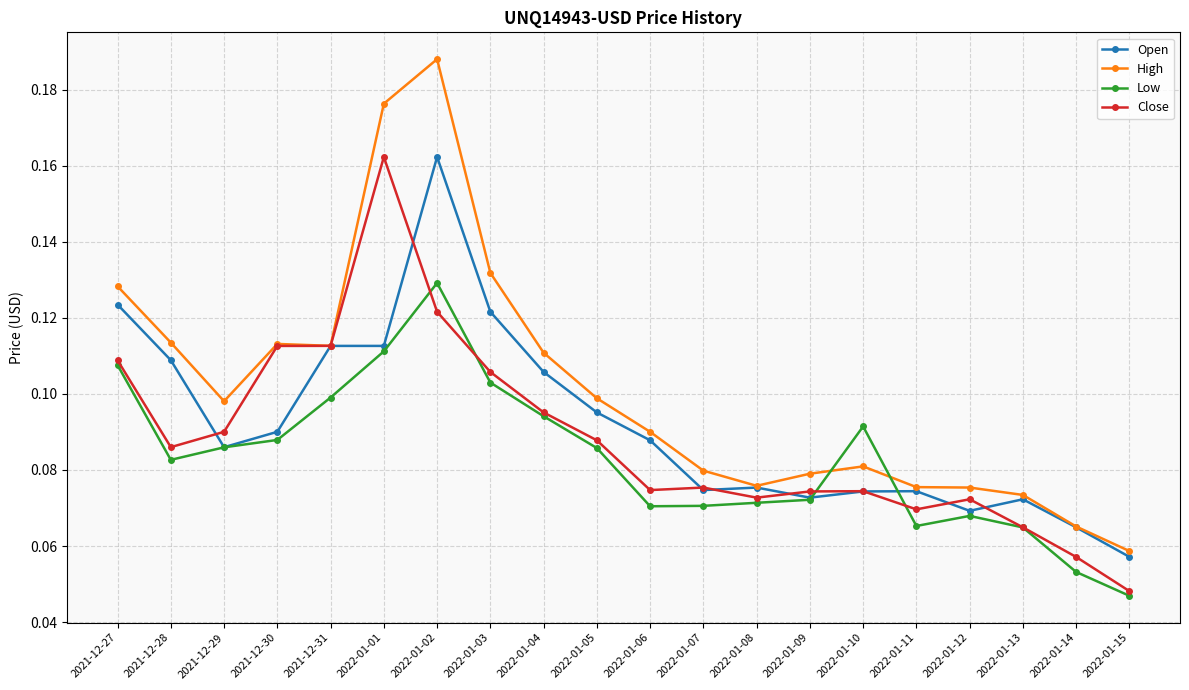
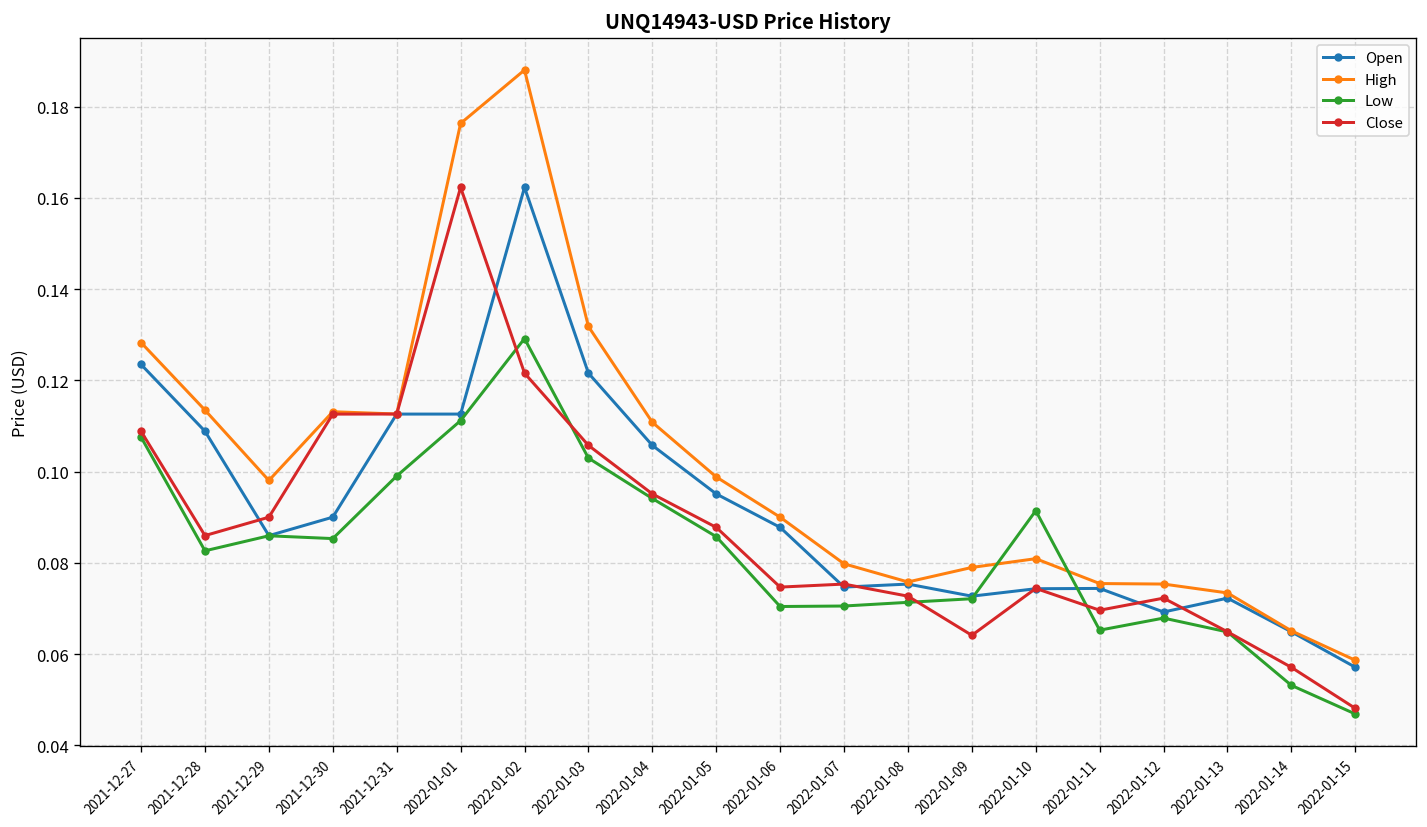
Low, 2021-12-30: 0.088 -> 0.085
Close, 2022-01-09: 0.074 -> 0.064
